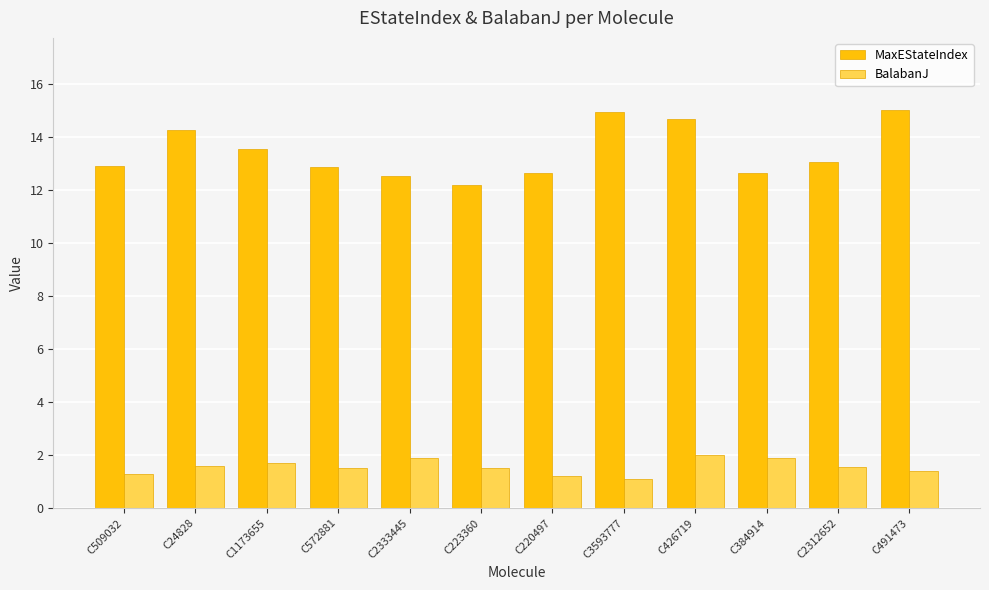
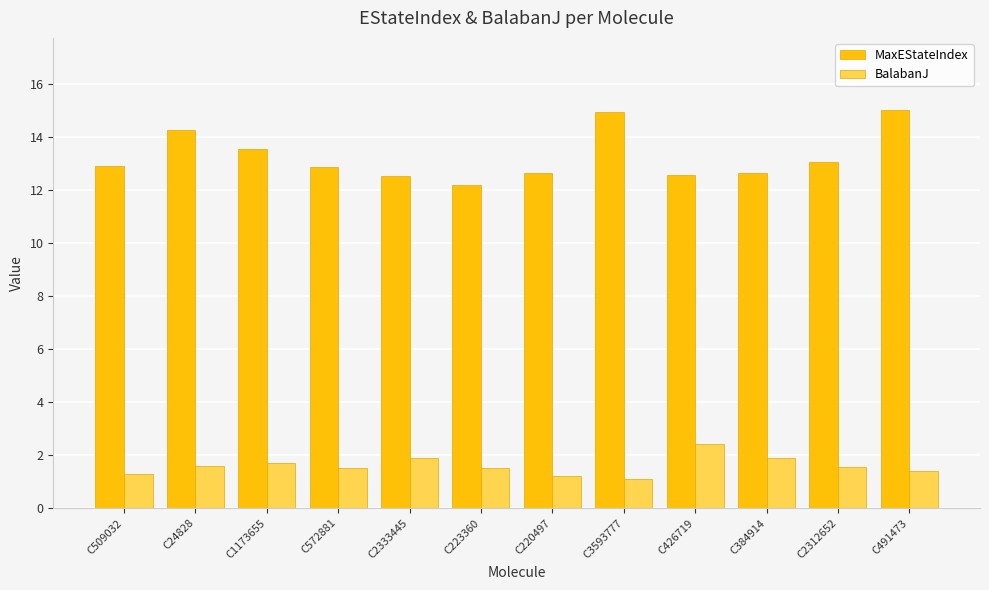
MaxEStateIndex, C426719: 14.7 -> 12.6
BalabanJ, C426719: 2.0 -> 2.4
